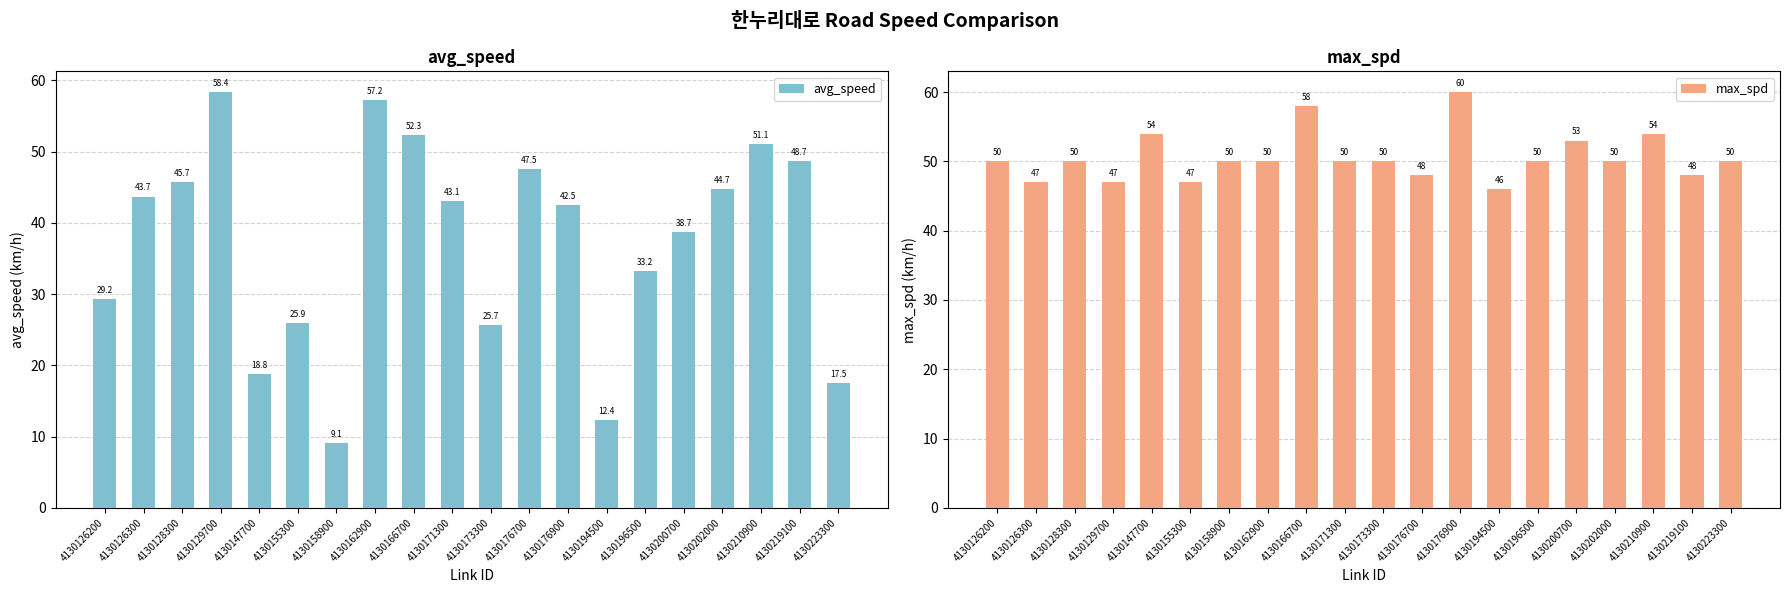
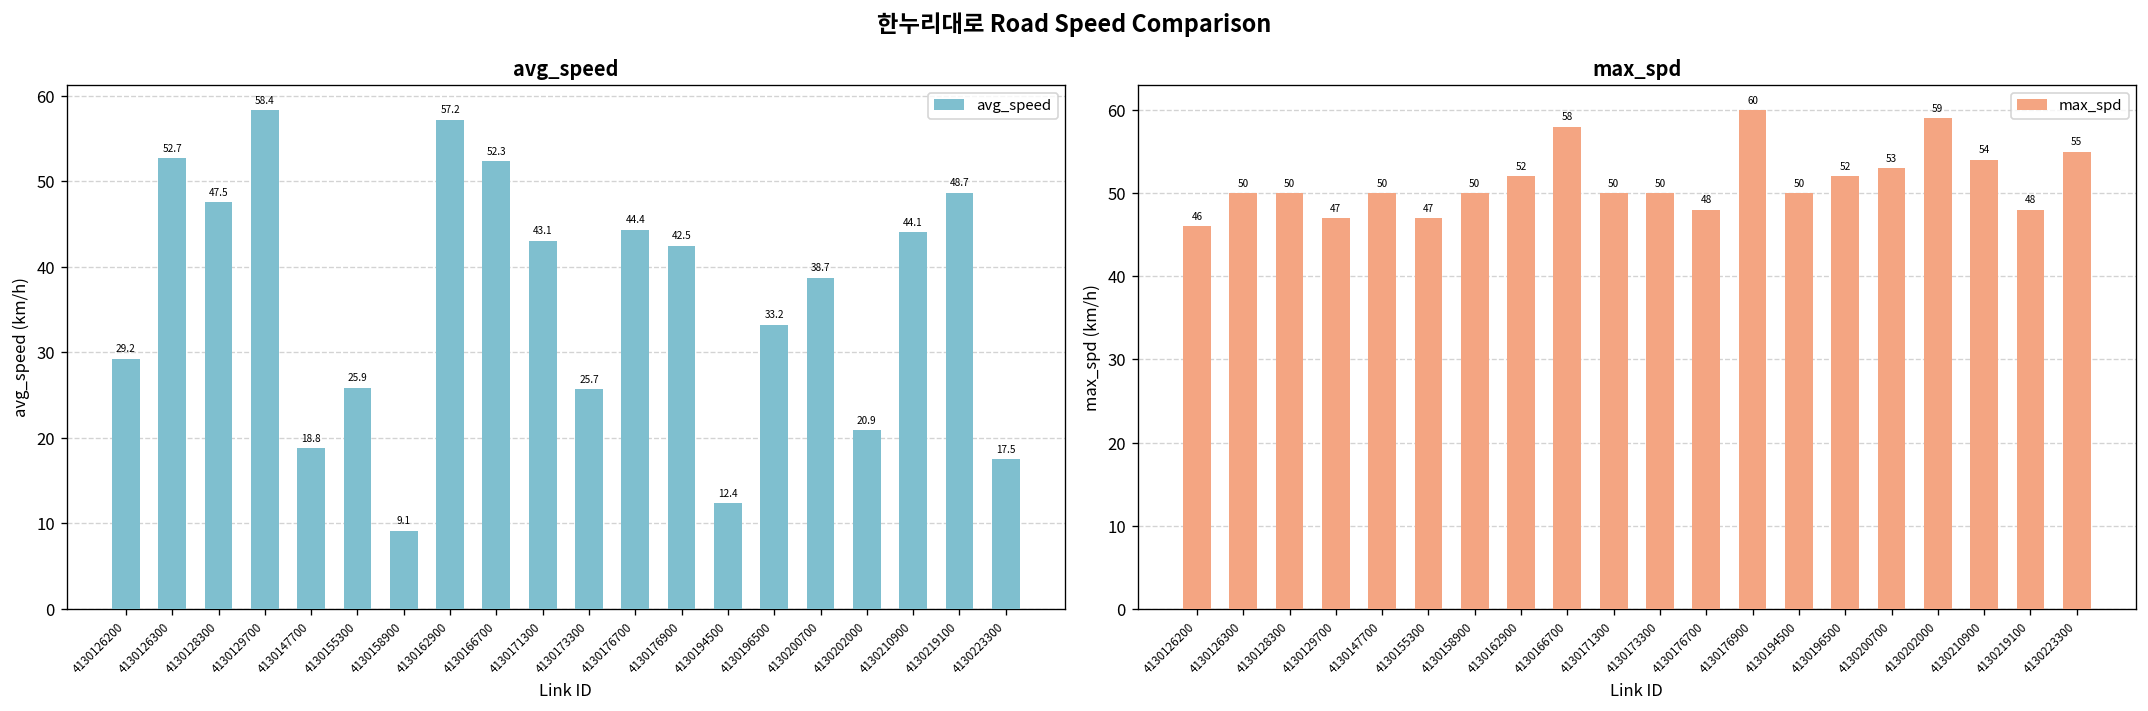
avg_speed, 4130126300: 43.7 -> 52.7
avg_speed, 4130128300: 45.7 -> 47.5
avg_speed, 4130176700: 47.5 -> 44.4
avg_speed, 4130202000: 44.7 -> 20.9
avg_speed, 4130210900: 51.1 -> 44.1
max_spd, 4130126200: 50 -> 46
max_spd, 4130126300: 47 -> 50
max_spd, 4130147700: 54 -> 50
max_spd, 4130162900: 50 -> 52
max_spd, 4130194500: 46 -> 50
max_spd, 4130196500: 50 -> 52
max_spd, 4130202000: 50 -> 59
max_spd, 4130223300: 50 -> 55
